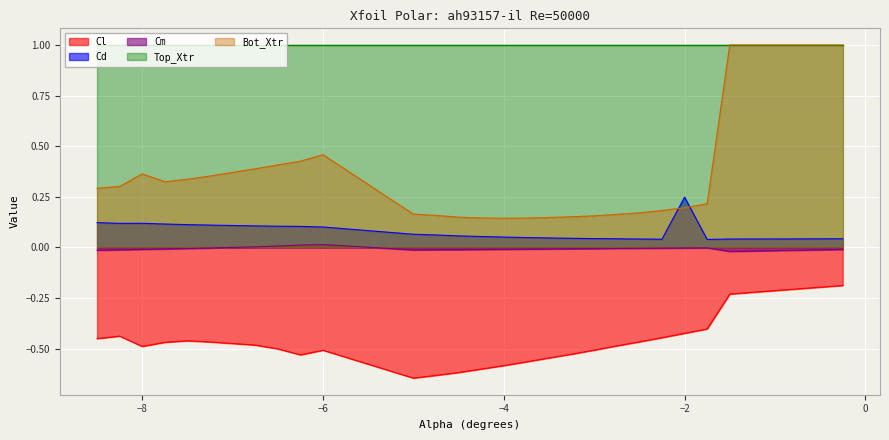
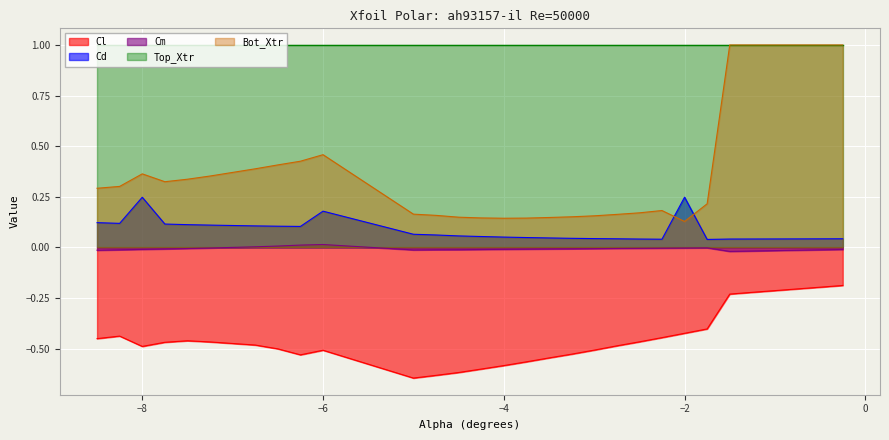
Cd, −8: 0.12 -> 0.25
Cd, −6: 0.10 -> 0.18
Bot_Xtr, −2: 0.20 -> 0.13
